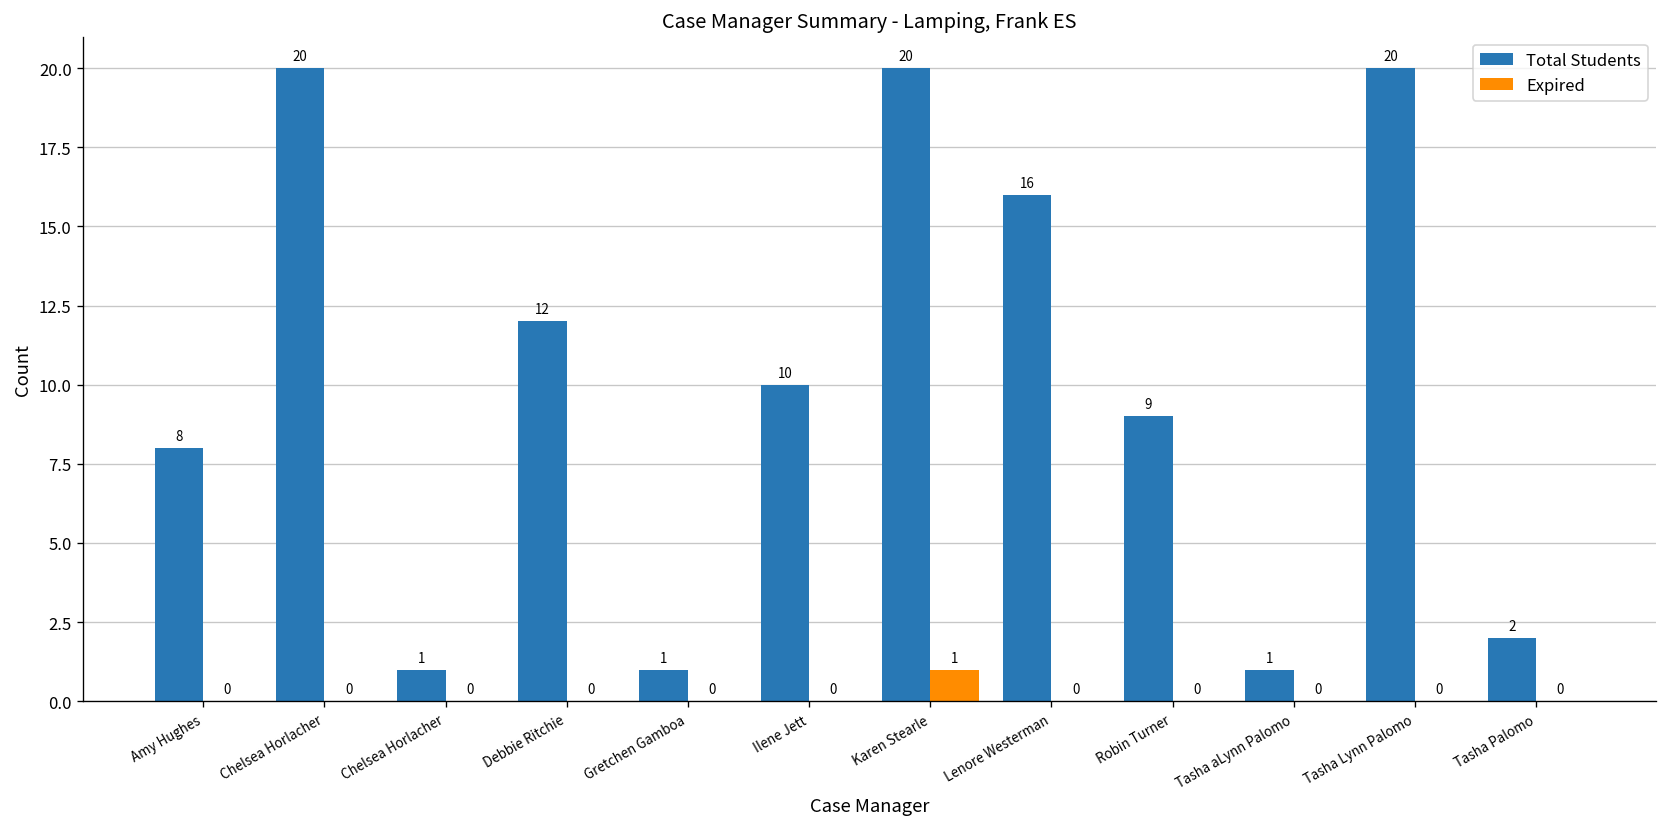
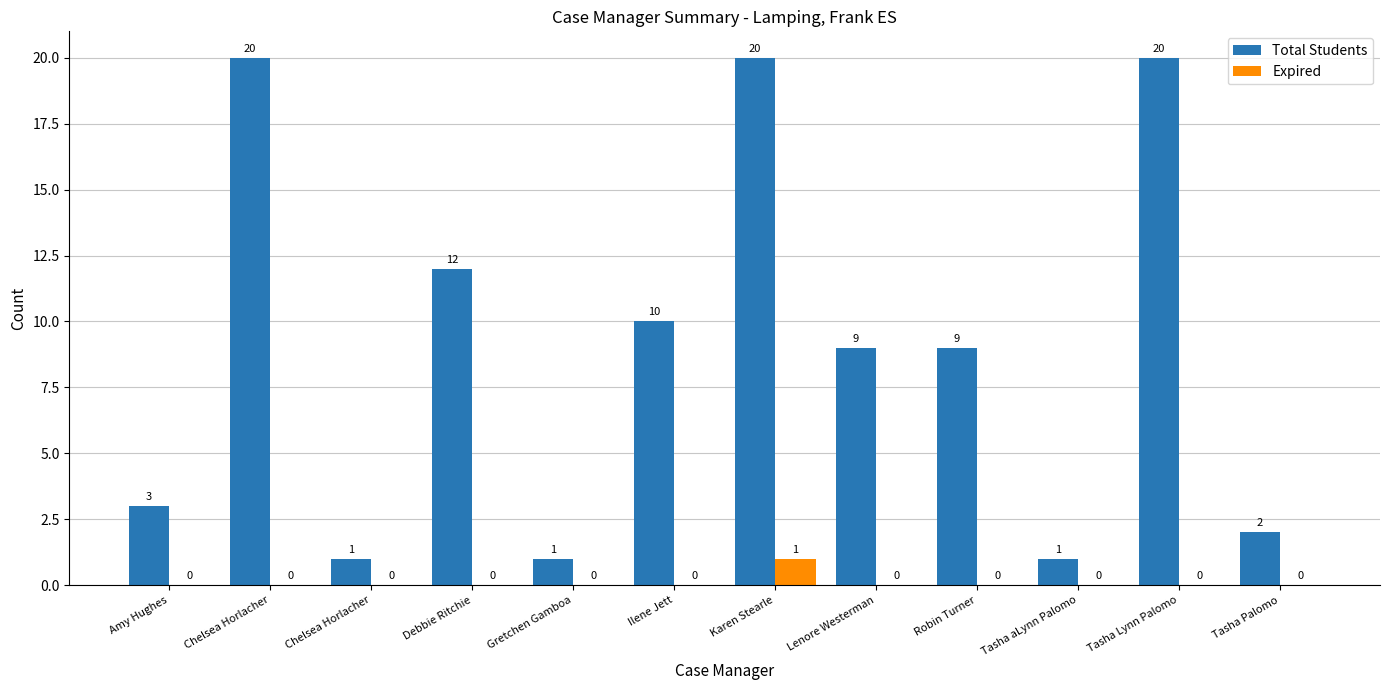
Total Students, Amy Hughes: 8 -> 3
Total Students, Lenore Westerman: 16 -> 9
